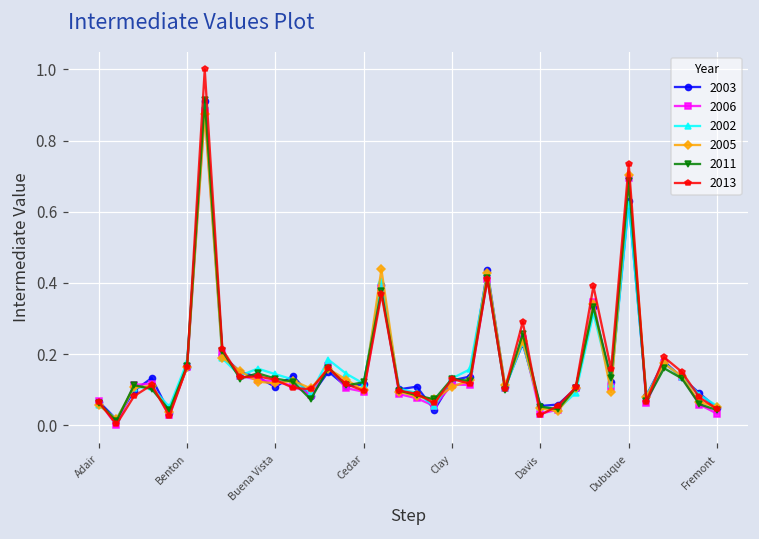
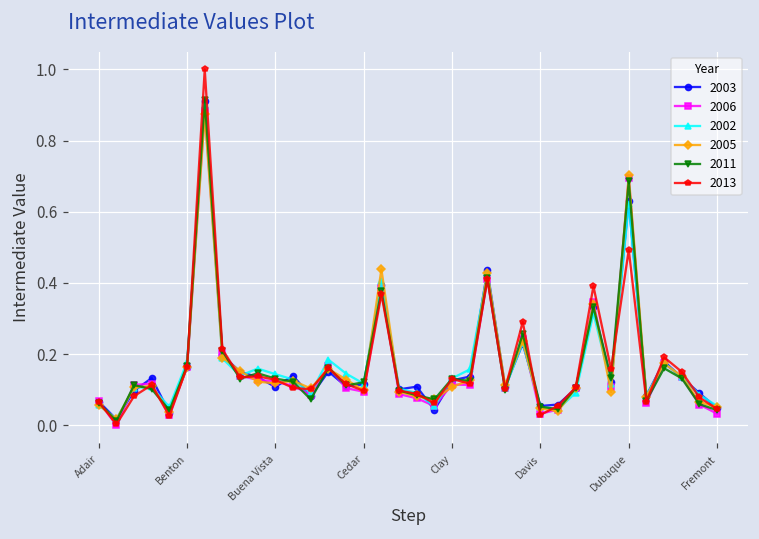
2013, Dubuque: 0.73 -> 0.49
